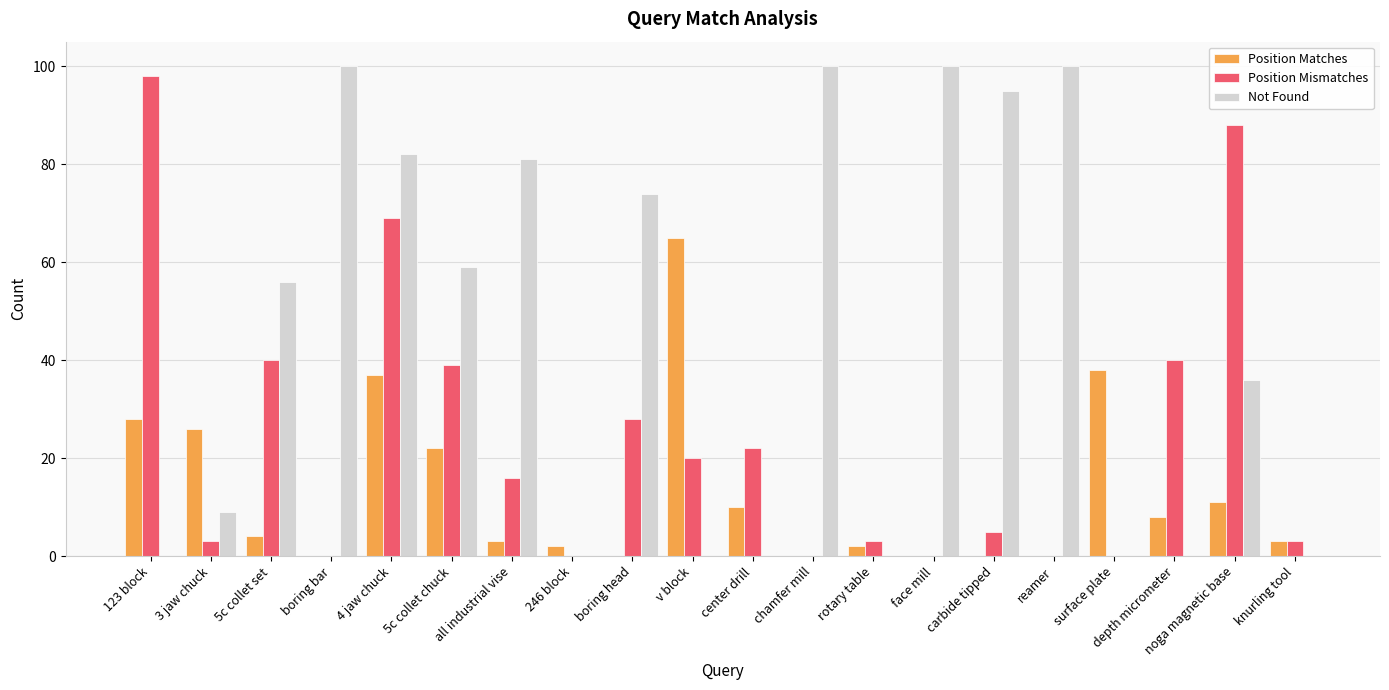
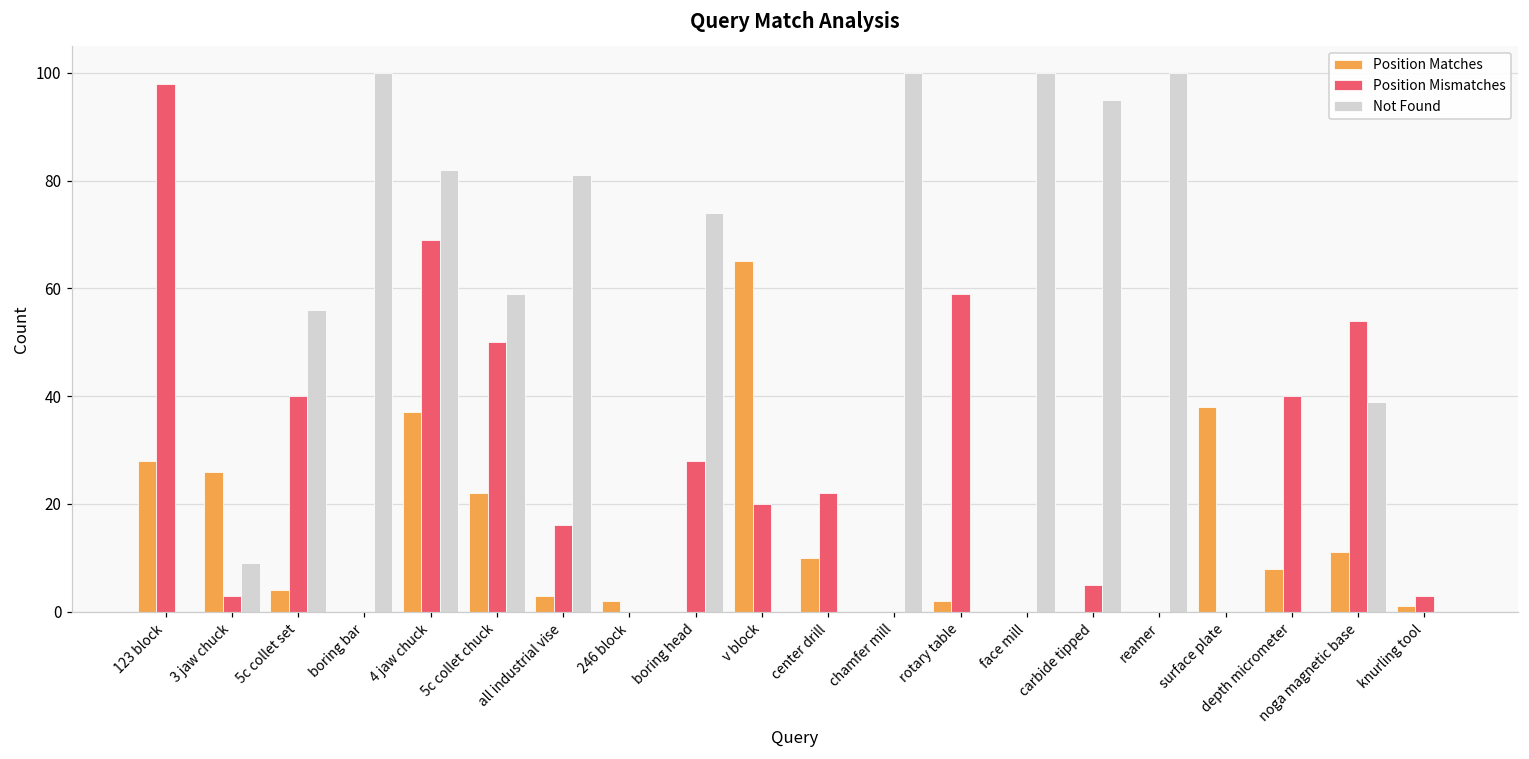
Position Mismatches, 5c collet chuck: 39 -> 50
Position Mismatches, rotary table: 3 -> 59
Position Mismatches, noga magnetic base: 88 -> 54
Not Found, noga magnetic base: 36 -> 39
Position Matches, knurling tool: 3 -> 1
